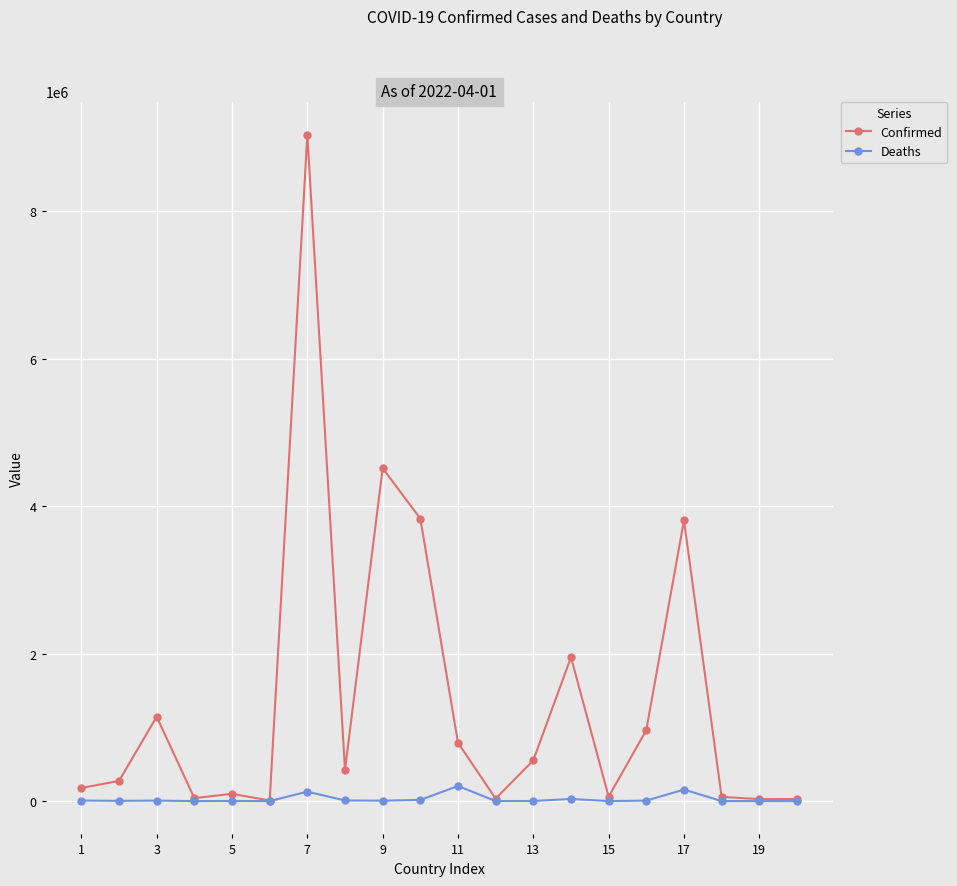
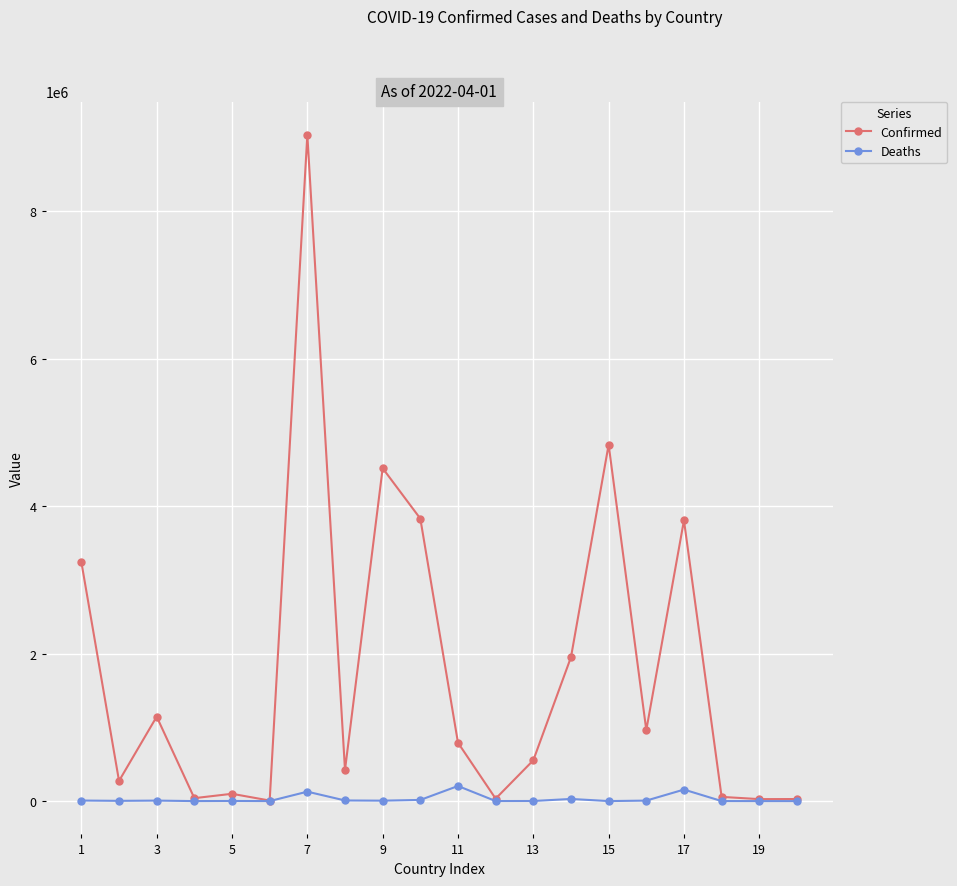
Confirmed, 1: 200000 -> 3200000
Confirmed, 15: 100000 -> 4800000
